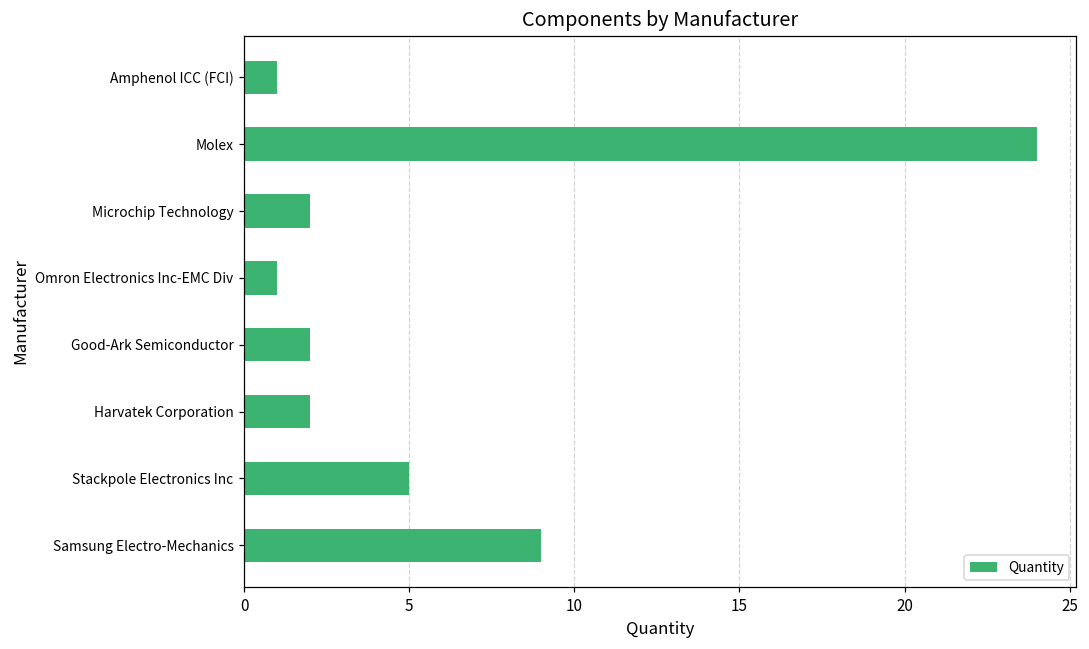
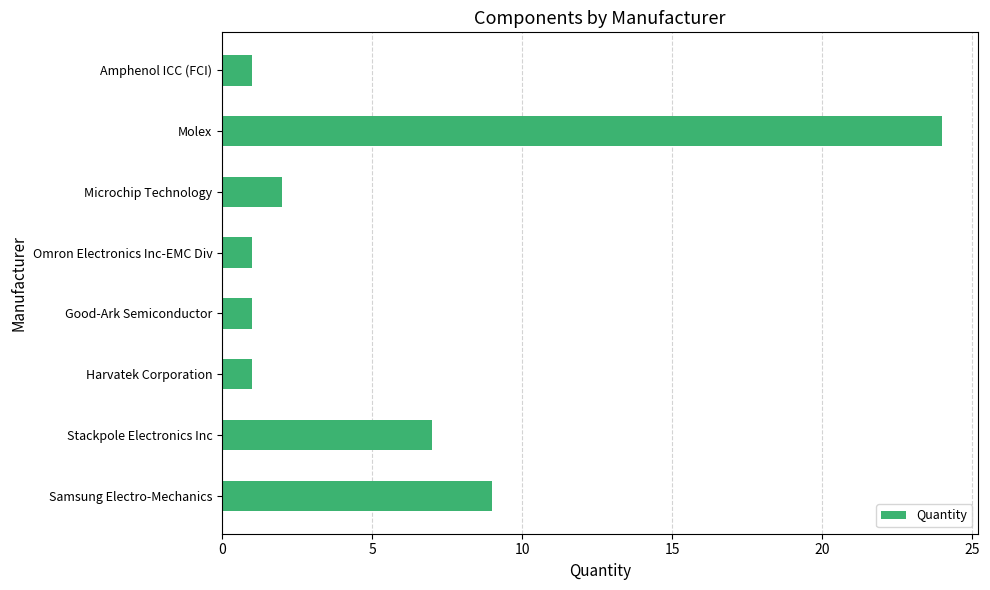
Good-Ark Semiconductor: 2 -> 1
Harvatek Corporation: 2 -> 1
Stackpole Electronics Inc: 5 -> 7
